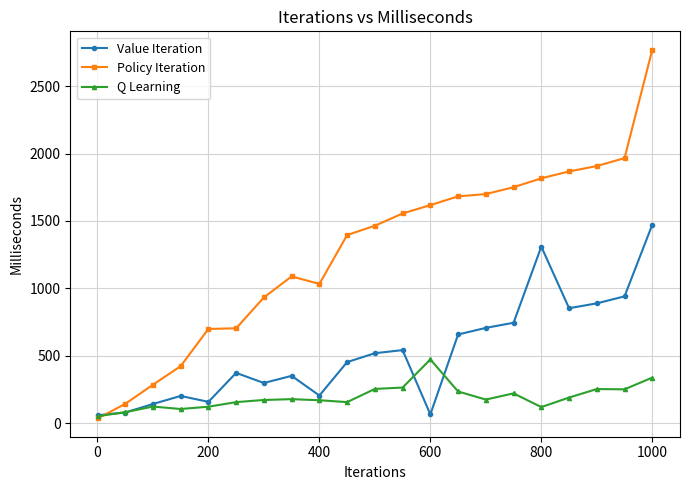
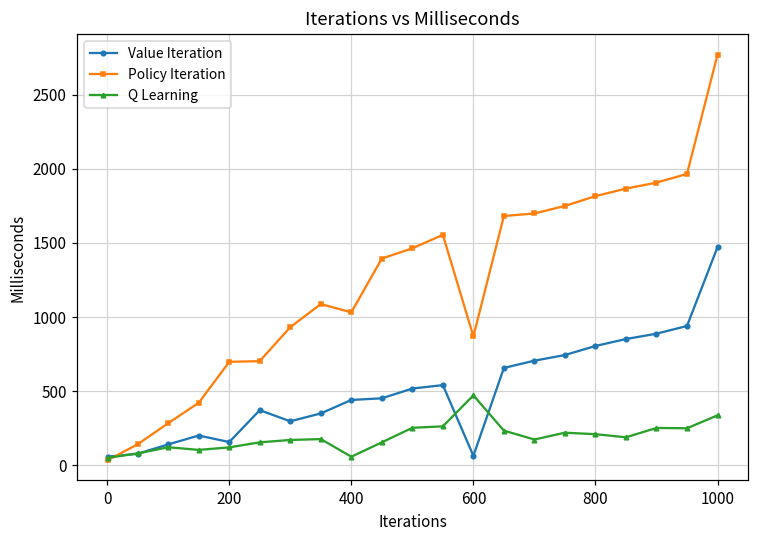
Value Iteration, 400: 200 -> 440
Q Learning, 400: 170 -> 60
Policy Iteration, 600: 1620 -> 870
Value Iteration, 800: 1310 -> 810
Q Learning, 800: 120 -> 210
